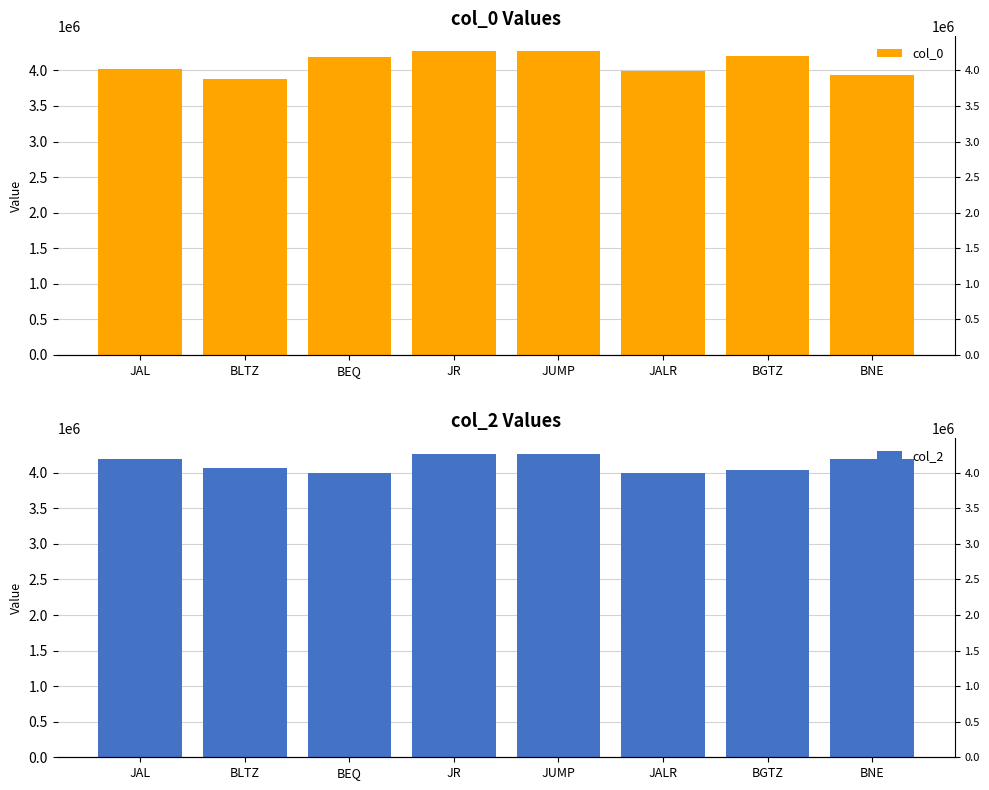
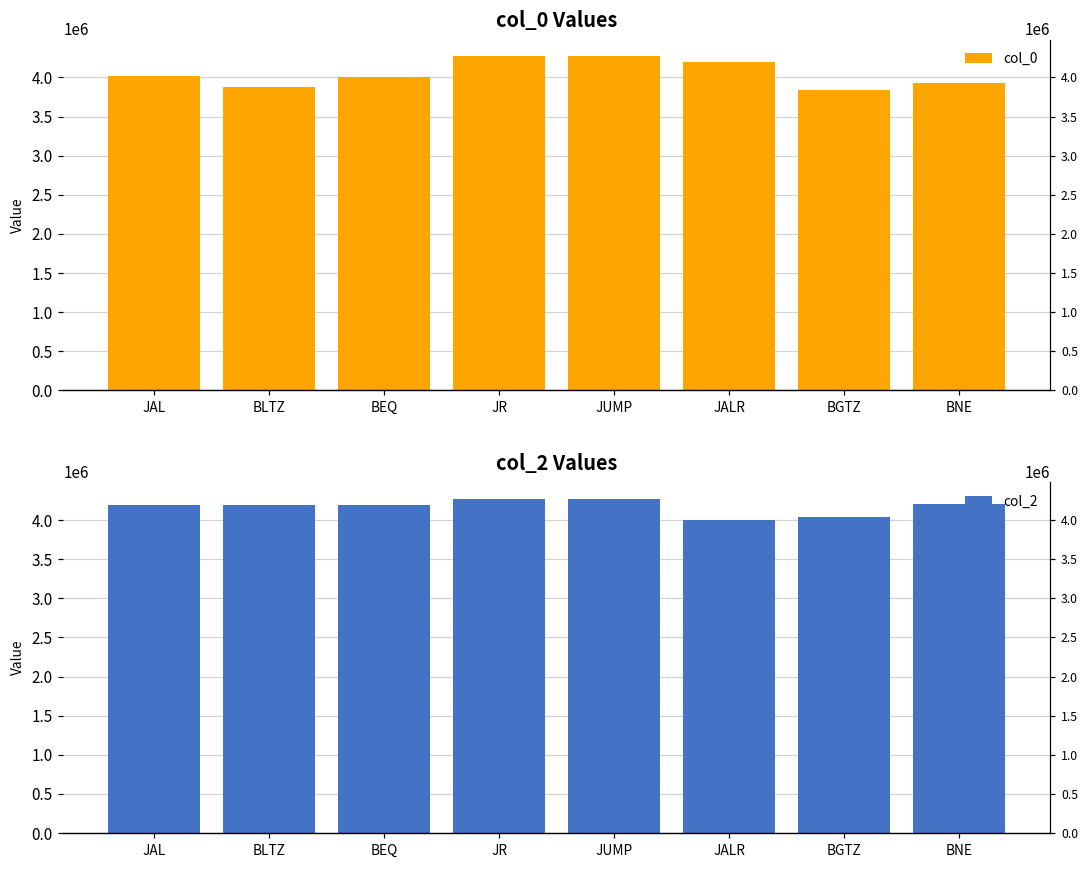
col_0 Values, BEQ: 4200000 -> 4000000
col_0 Values, JALR: 4000000 -> 4200000
col_0 Values, BGTZ: 4200000 -> 3800000
col_2 Values, BLTZ: 4100000 -> 4200000
col_2 Values, BEQ: 4000000 -> 4200000
